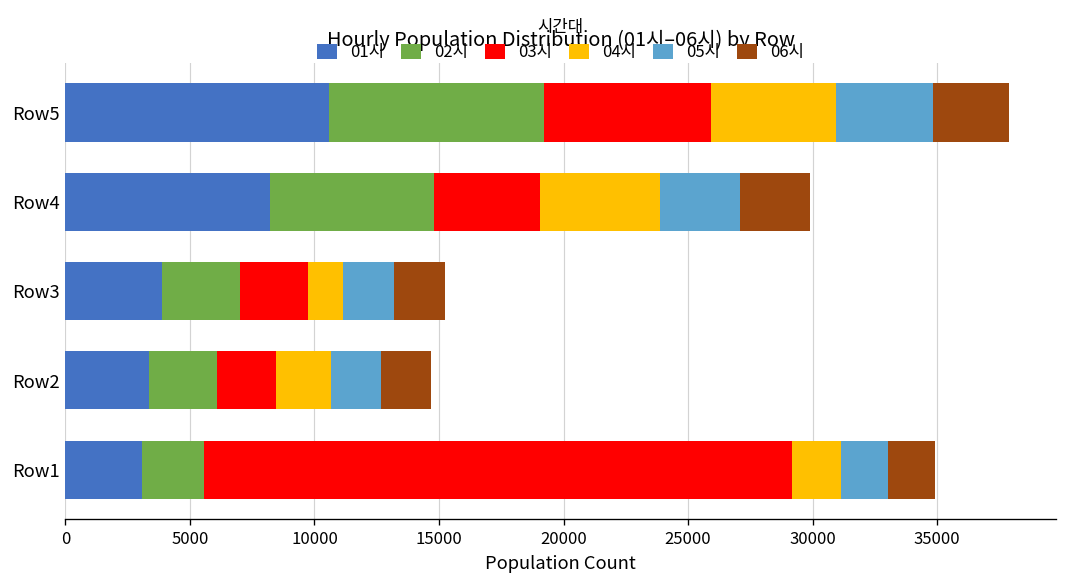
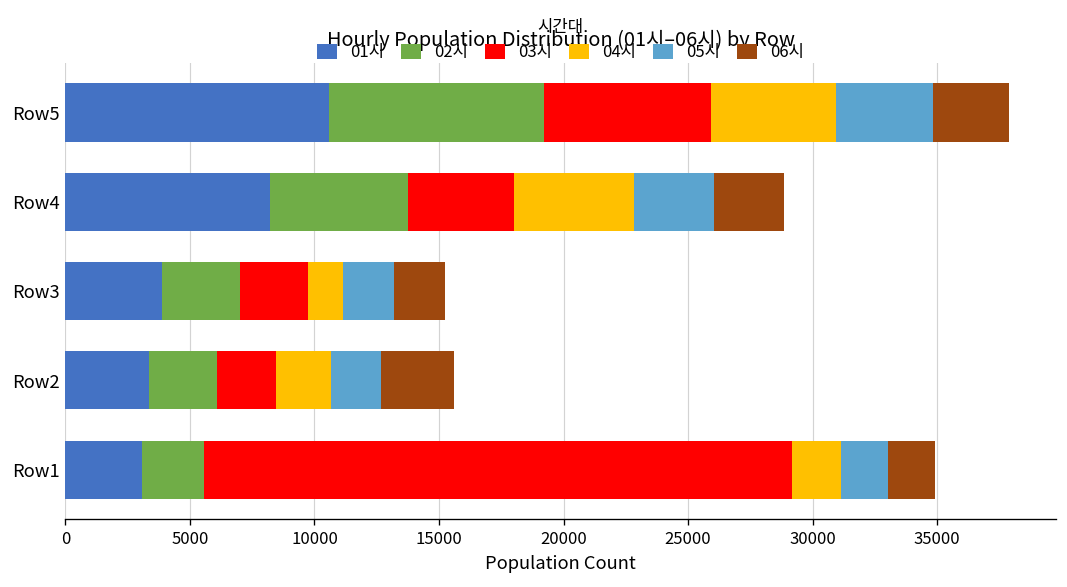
02시, Row4: 6600 -> 5500
06시, Row2: 2000 -> 2900
